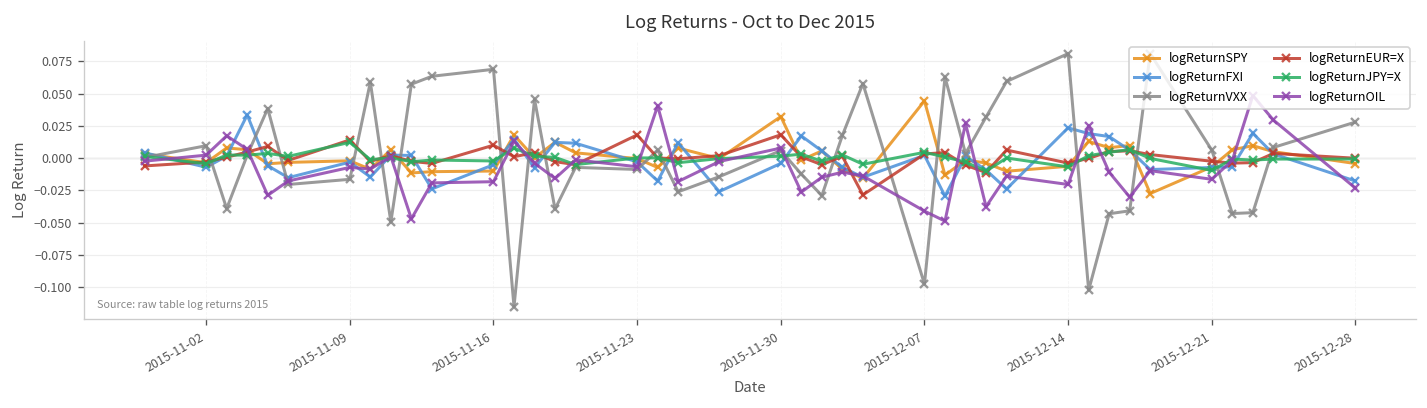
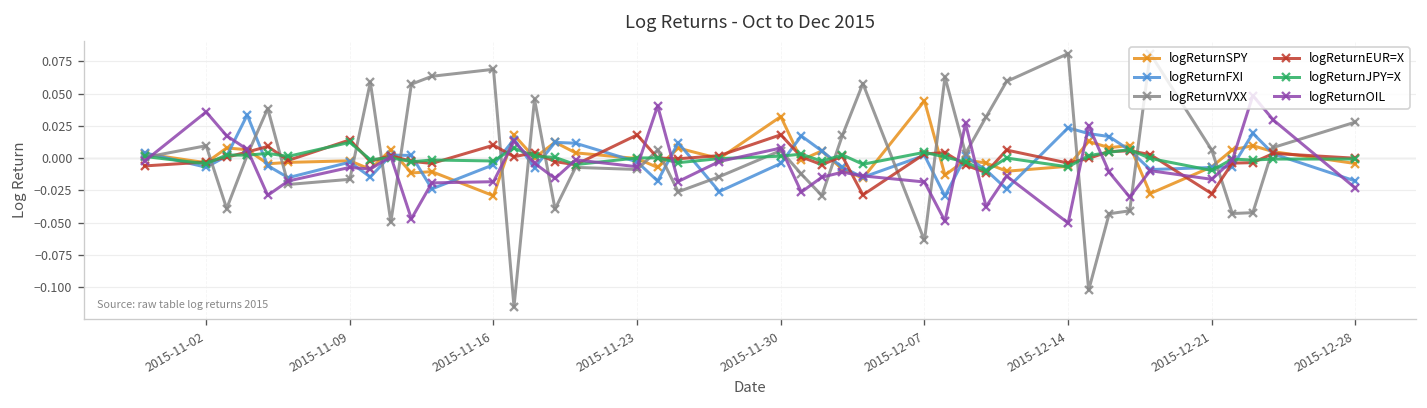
logReturnOIL, 2015-11-02: 0.002 -> 0.036
logReturnSPY, 2015-11-16: -0.010 -> -0.029
logReturnVXX, 2015-12-07: -0.097 -> -0.064
logReturnOIL, 2015-12-07: -0.041 -> -0.018
logReturnOIL, 2015-12-14: -0.020 -> -0.050
logReturnEUR=X, 2015-12-21: -0.002 -> -0.028
